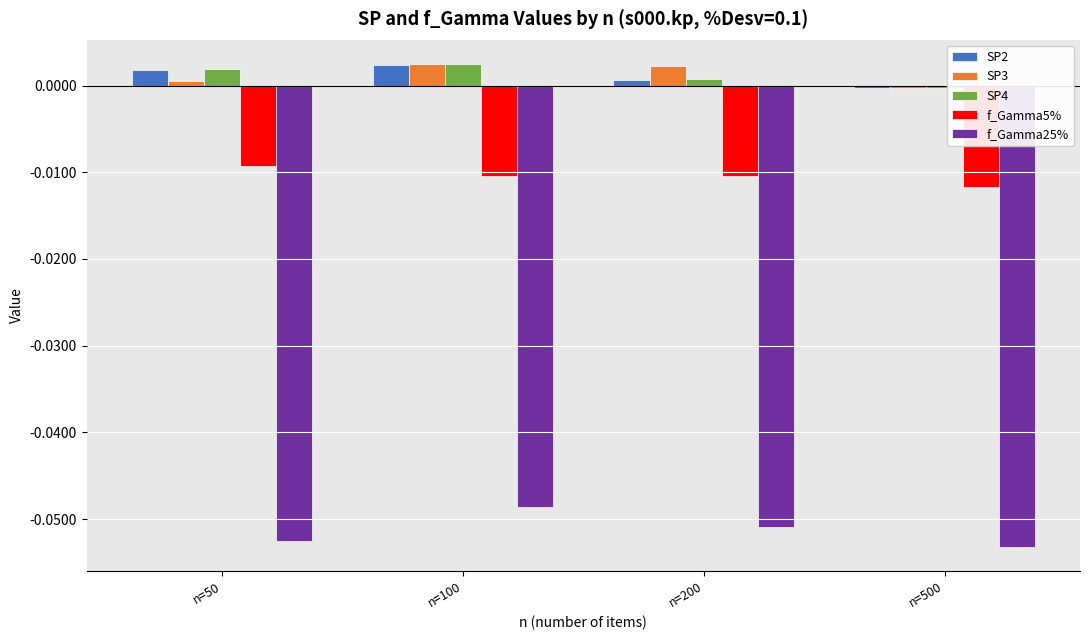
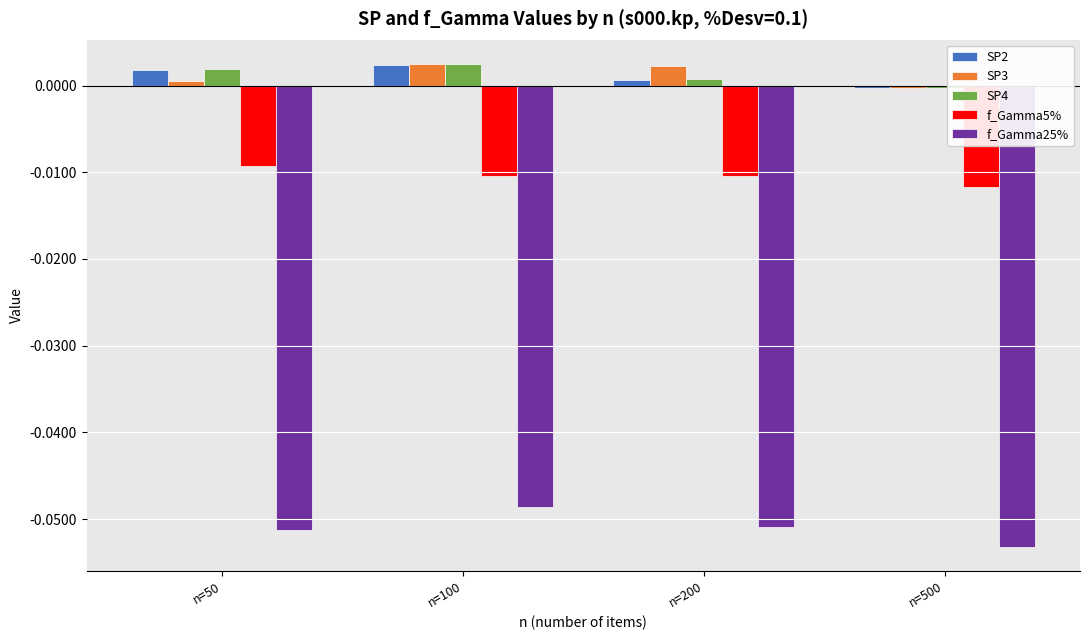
f_Gamma25%, n=50: -0.053 -> -0.051
